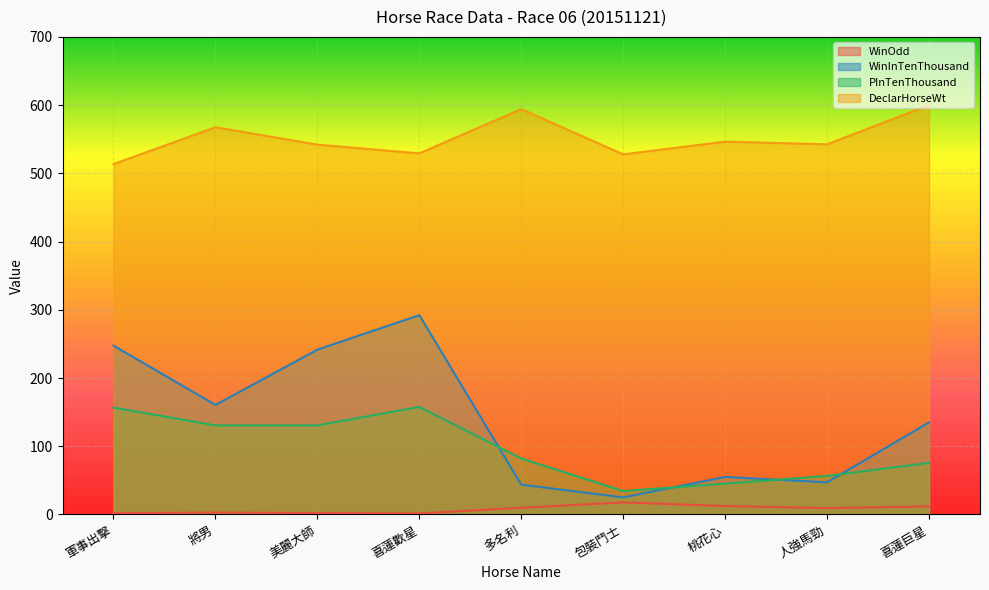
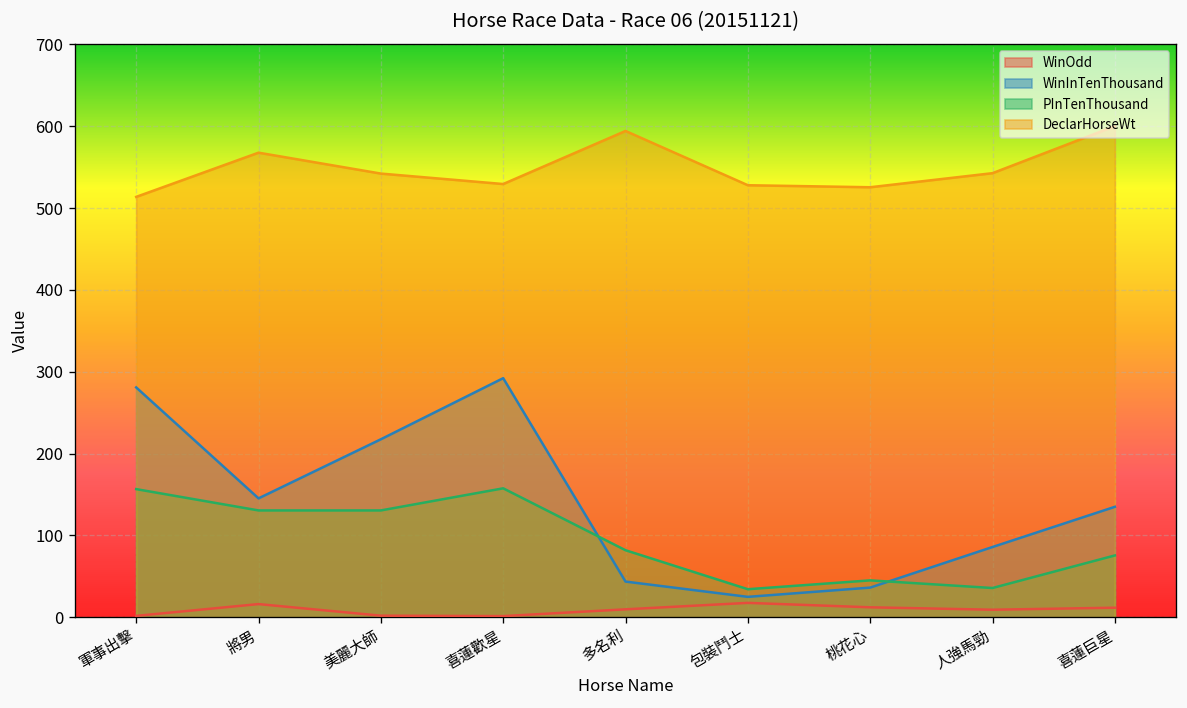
WinInTenThousand, 軍事出擊: 250 -> 280
WinOdd, 將男: 0 -> 20
WinInTenThousand, 將男: 160 -> 150
WinInTenThousand, 美麗大師: 240 -> 220
WinInTenThousand, 桃花心: 50 -> 40
DeclarHorseWt, 桃花心: 550 -> 530
WinInTenThousand, 人強馬勁: 50 -> 90
PInTenThousand, 人強馬勁: 60 -> 40
